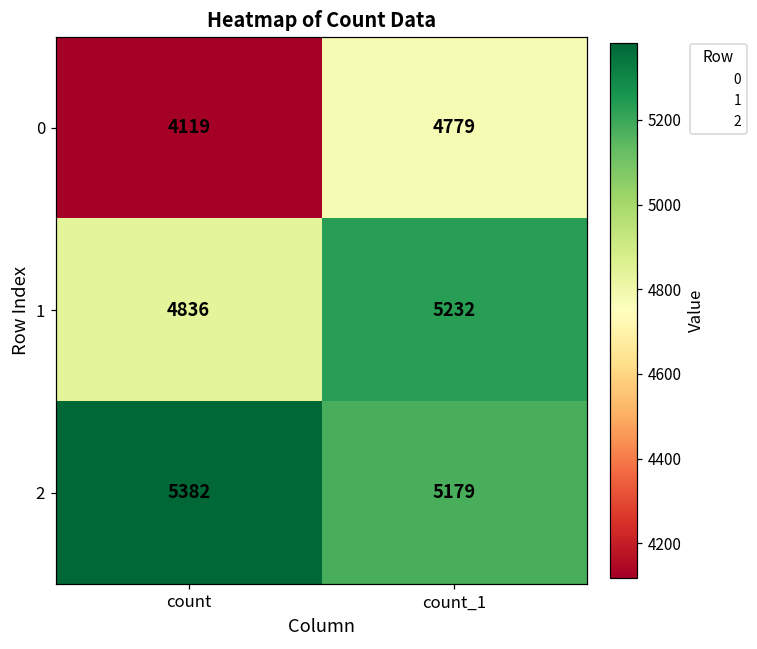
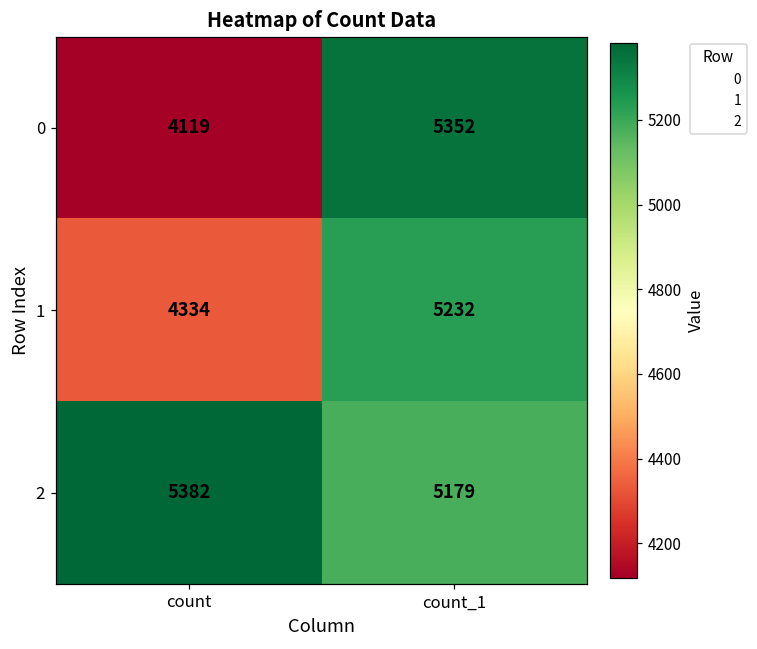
0, count_1: 4779 -> 5352
1, count: 4836 -> 4334
